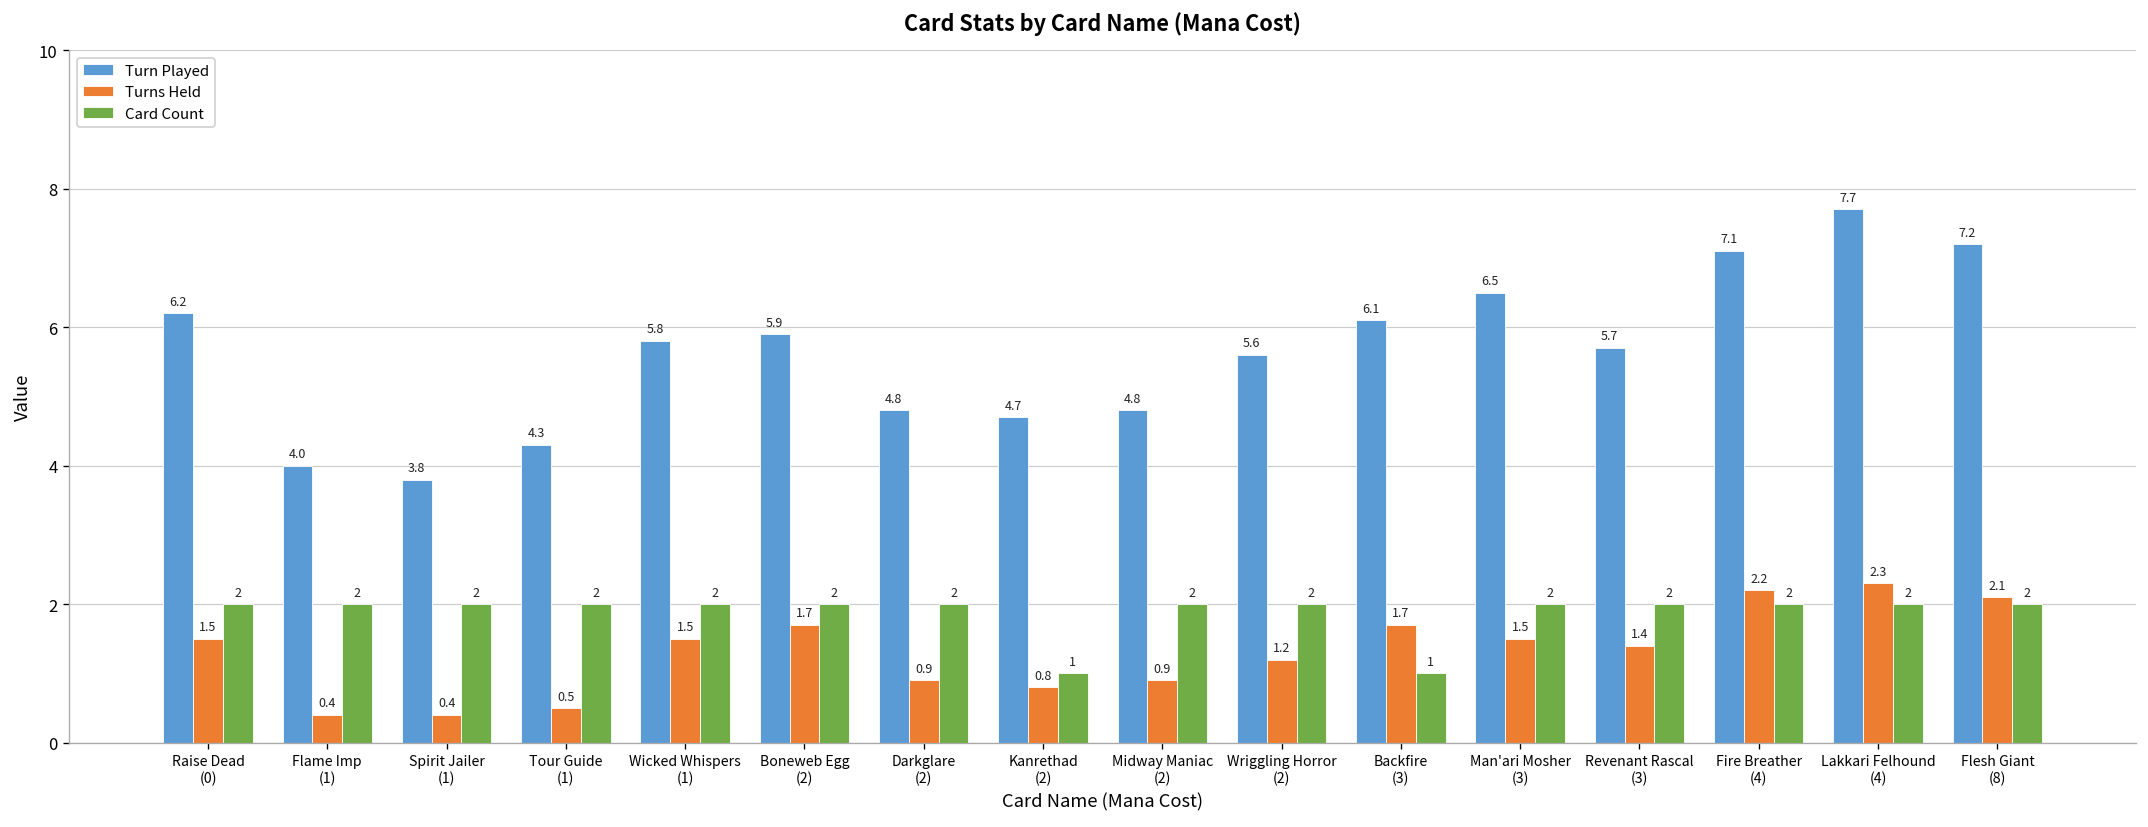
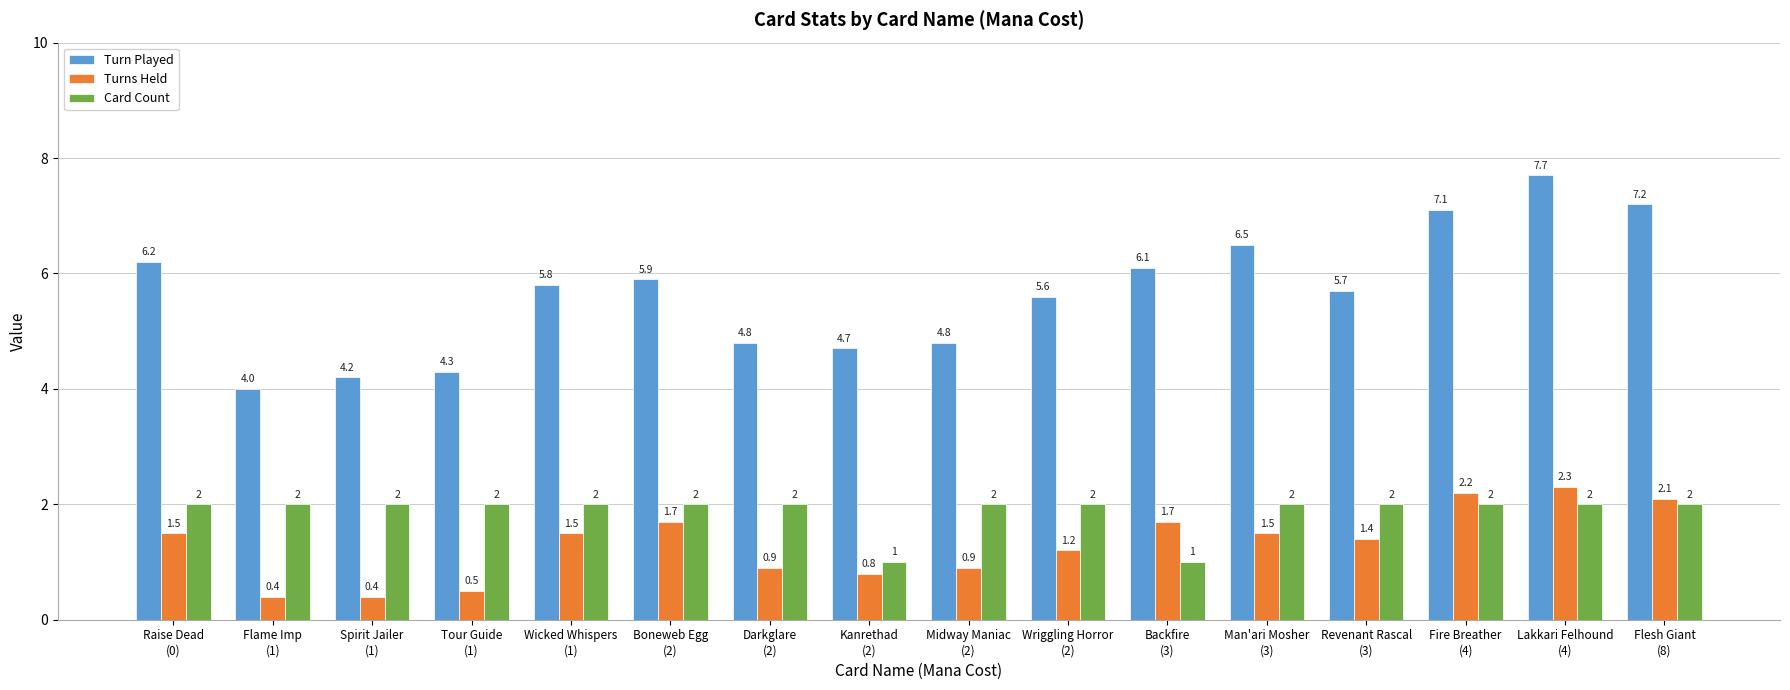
Turn Played, Spirit Jailer (1): 3.8 -> 4.2
